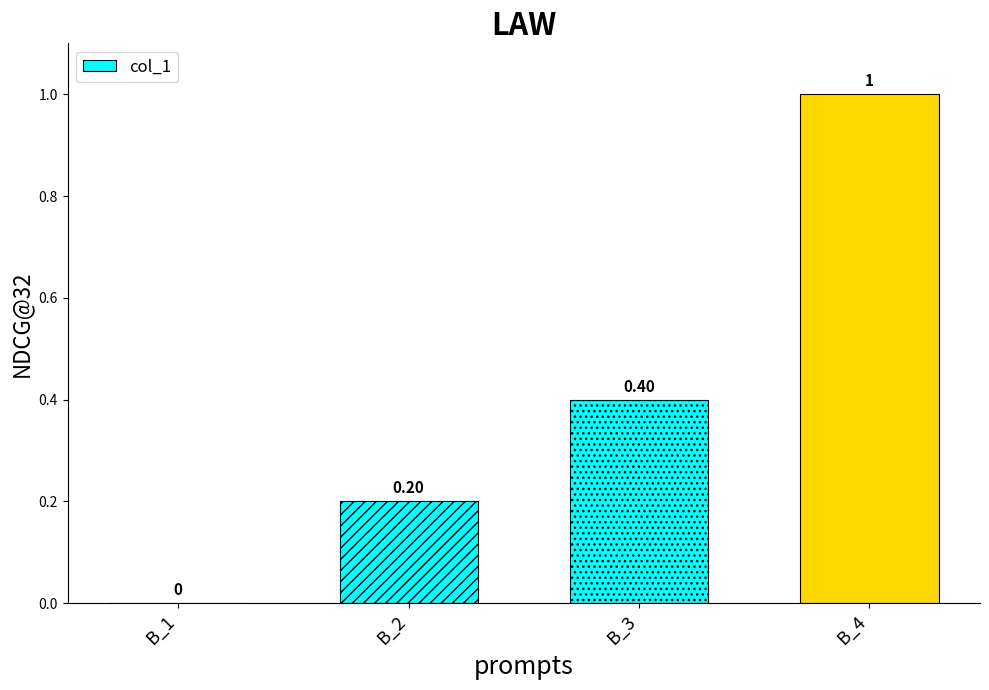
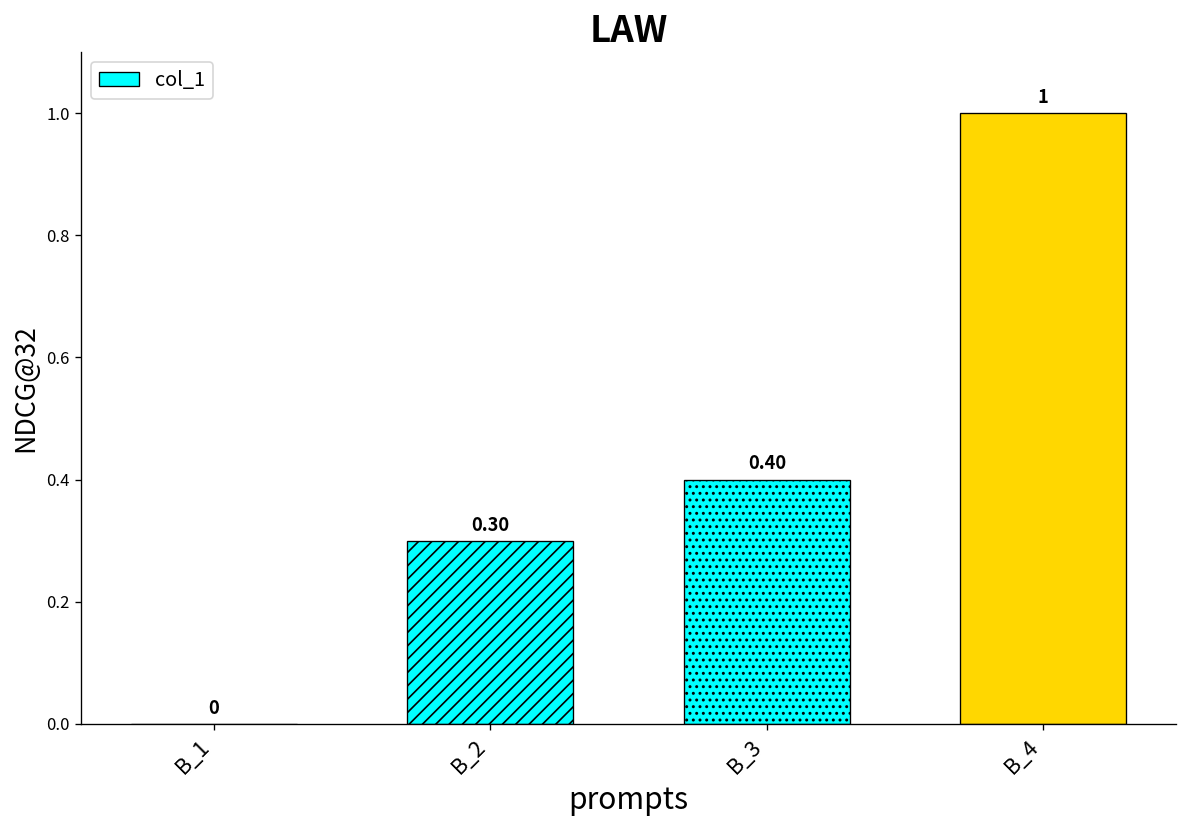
B_2: 0.20 -> 0.30
